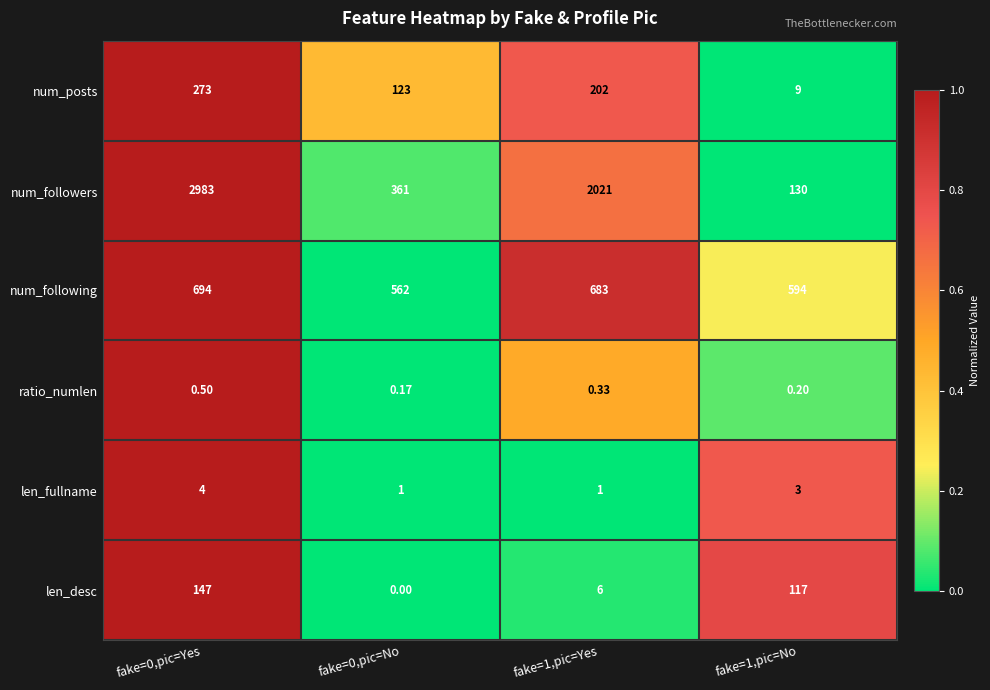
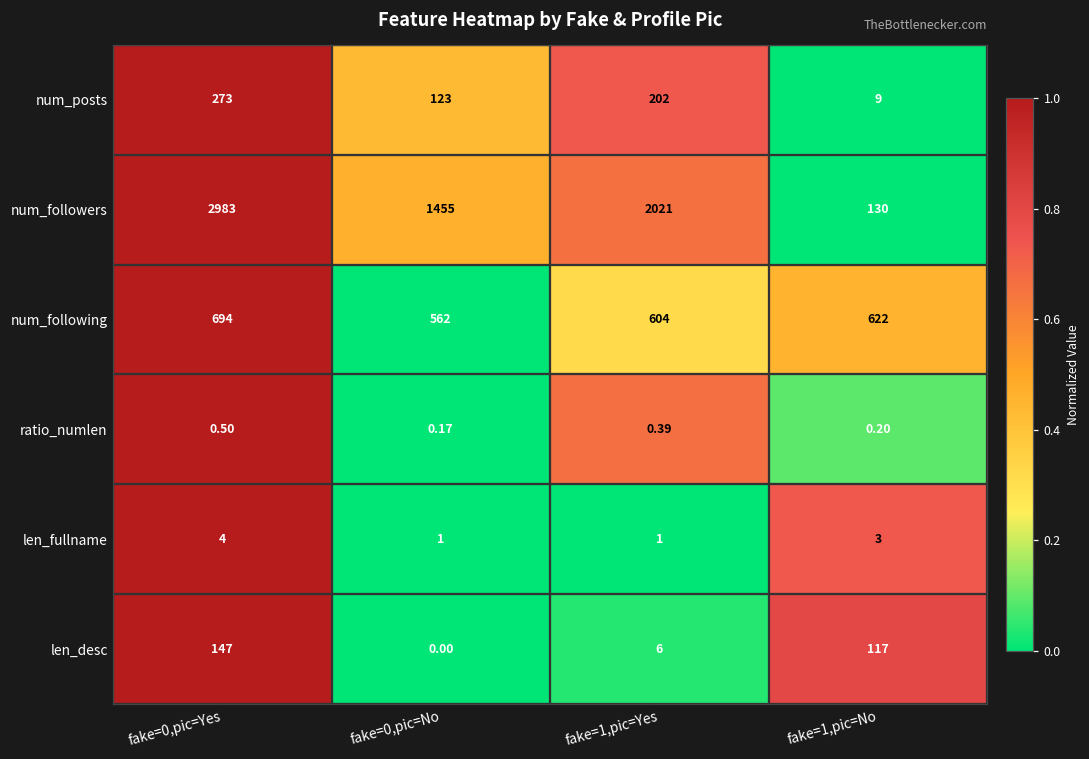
num_followers, fake=0,pic=No: 361 -> 1455
num_following, fake=1,pic=Yes: 683 -> 604
num_following, fake=1,pic=No: 594 -> 622
ratio_numlen, fake=1,pic=Yes: 0.33 -> 0.39
